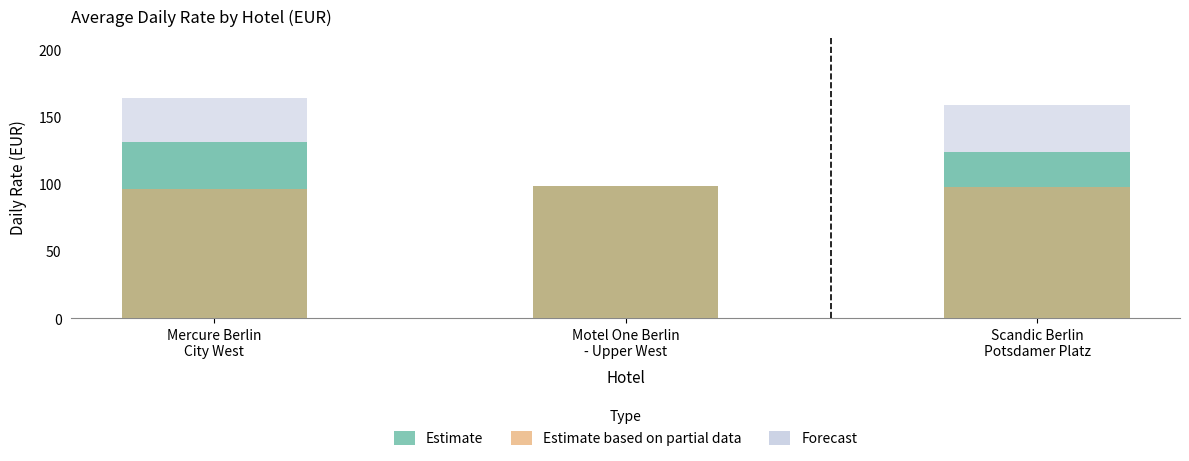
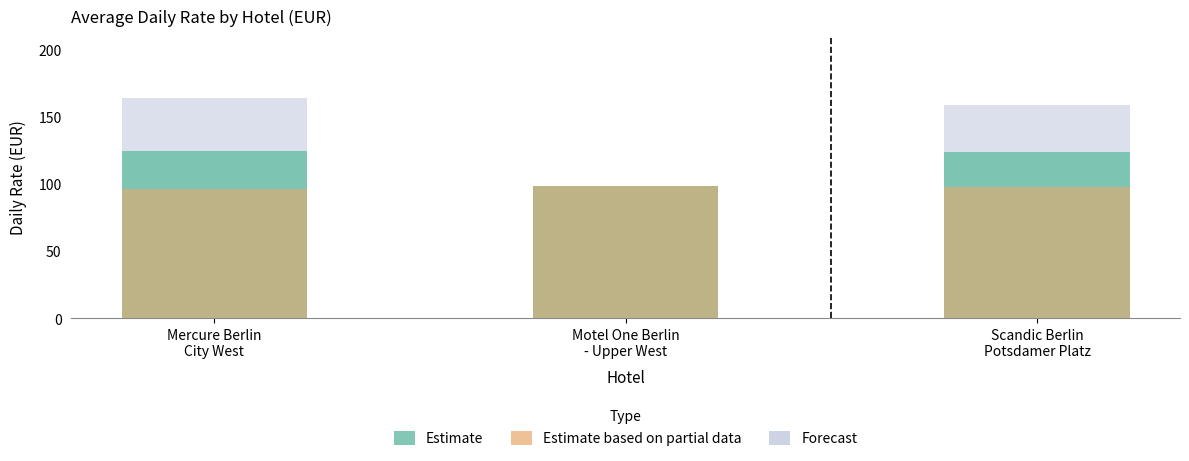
Estimate, Mercure Berlin City West: 132 -> 125
